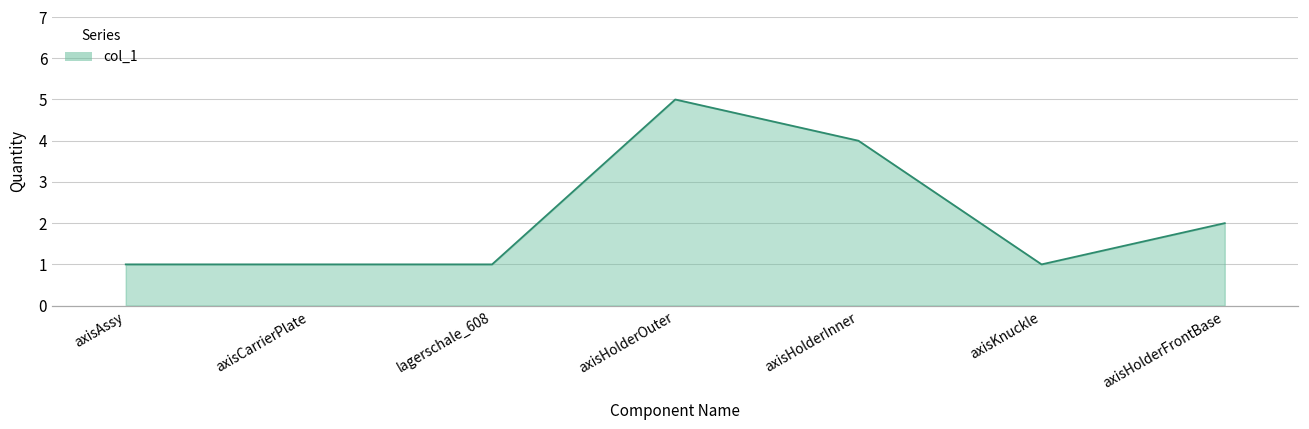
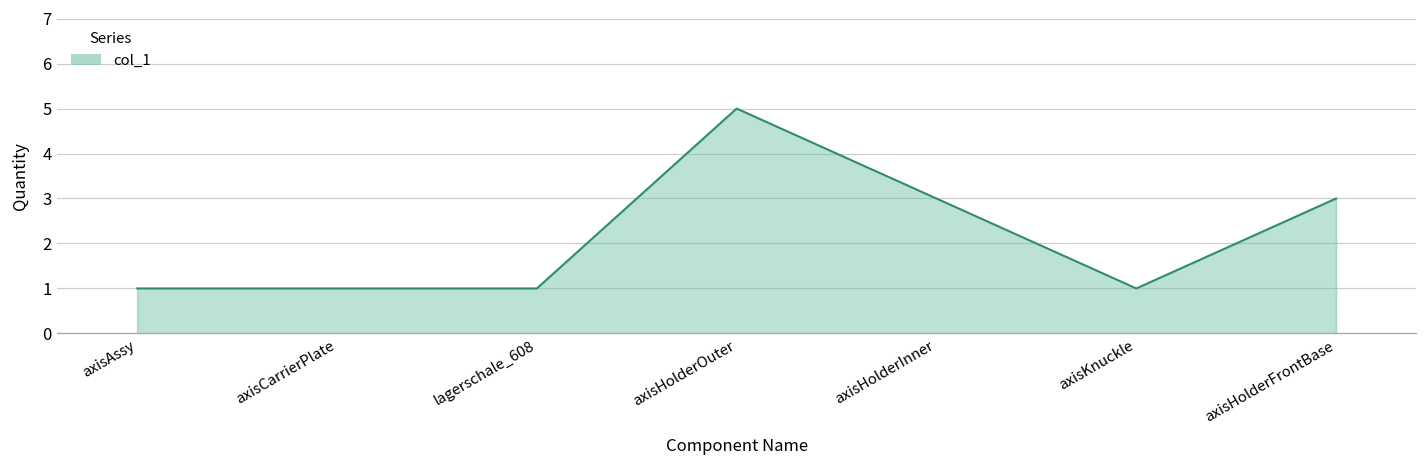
axisHolderInner: 4 -> 3
axisHolderFrontBase: 2 -> 3
